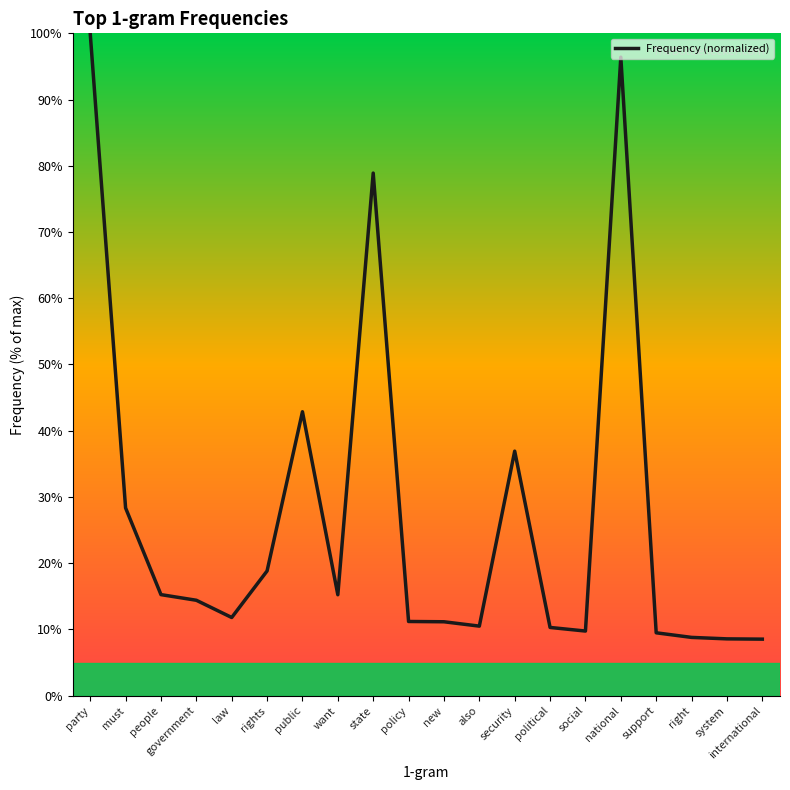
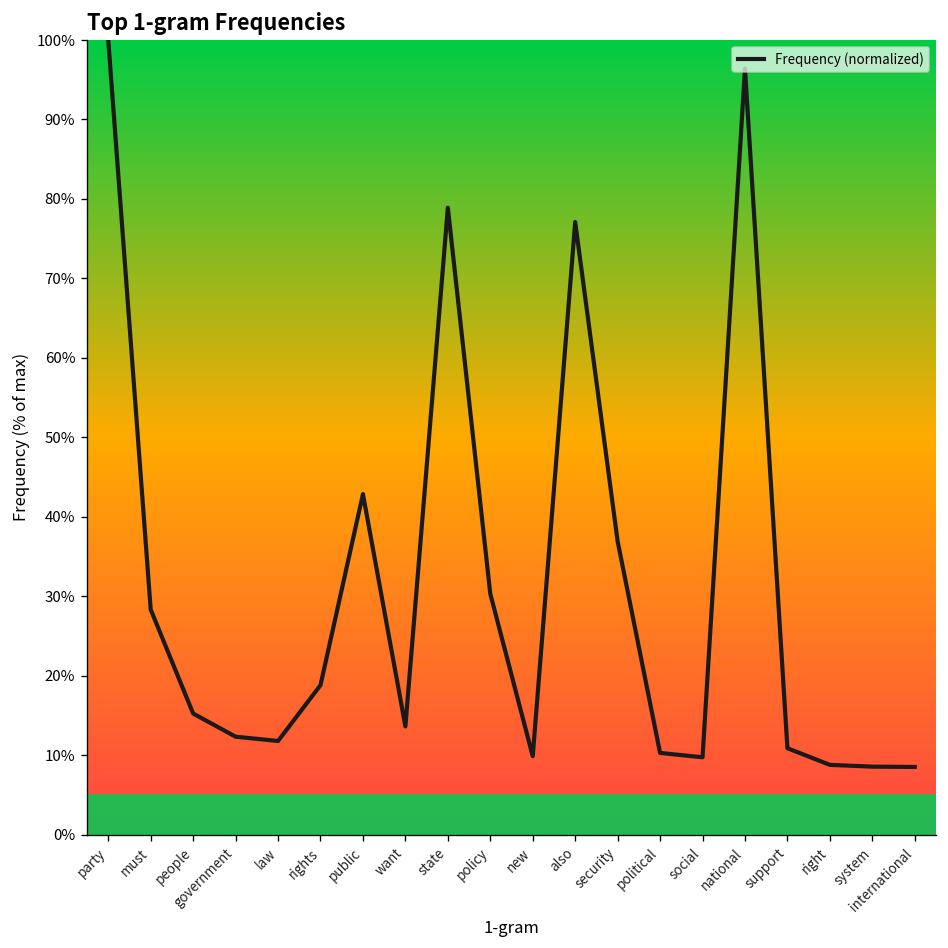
government: 14% -> 12%
want: 15% -> 14%
policy: 11% -> 30%
new: 11% -> 10%
also: 10% -> 77%
support: 9% -> 11%
